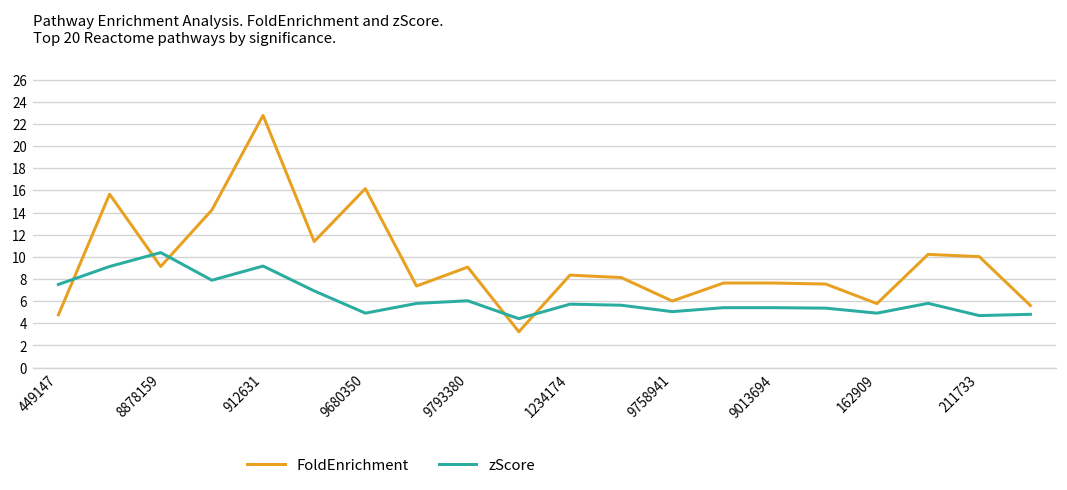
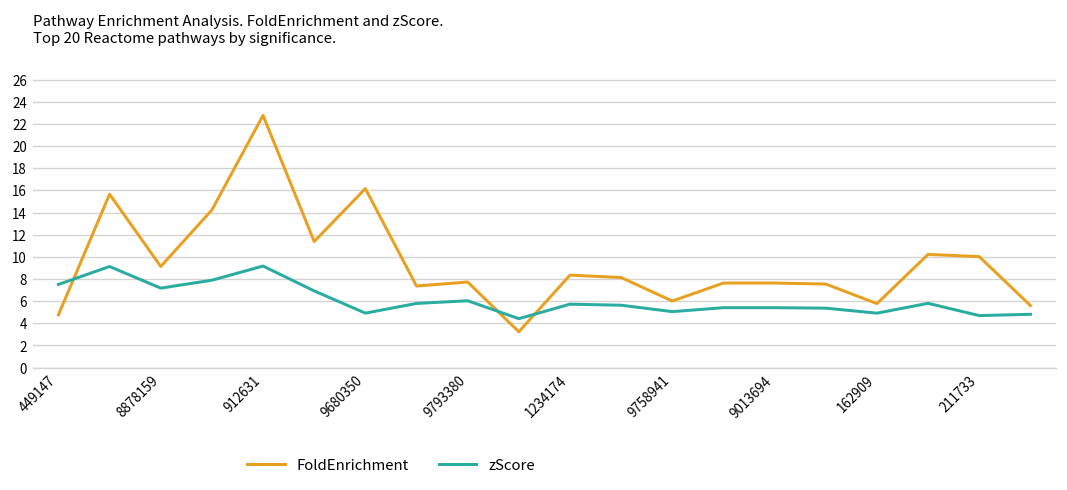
zScore, 8878159: 10 -> 7
FoldEnrichment, 9793380: 9 -> 8
